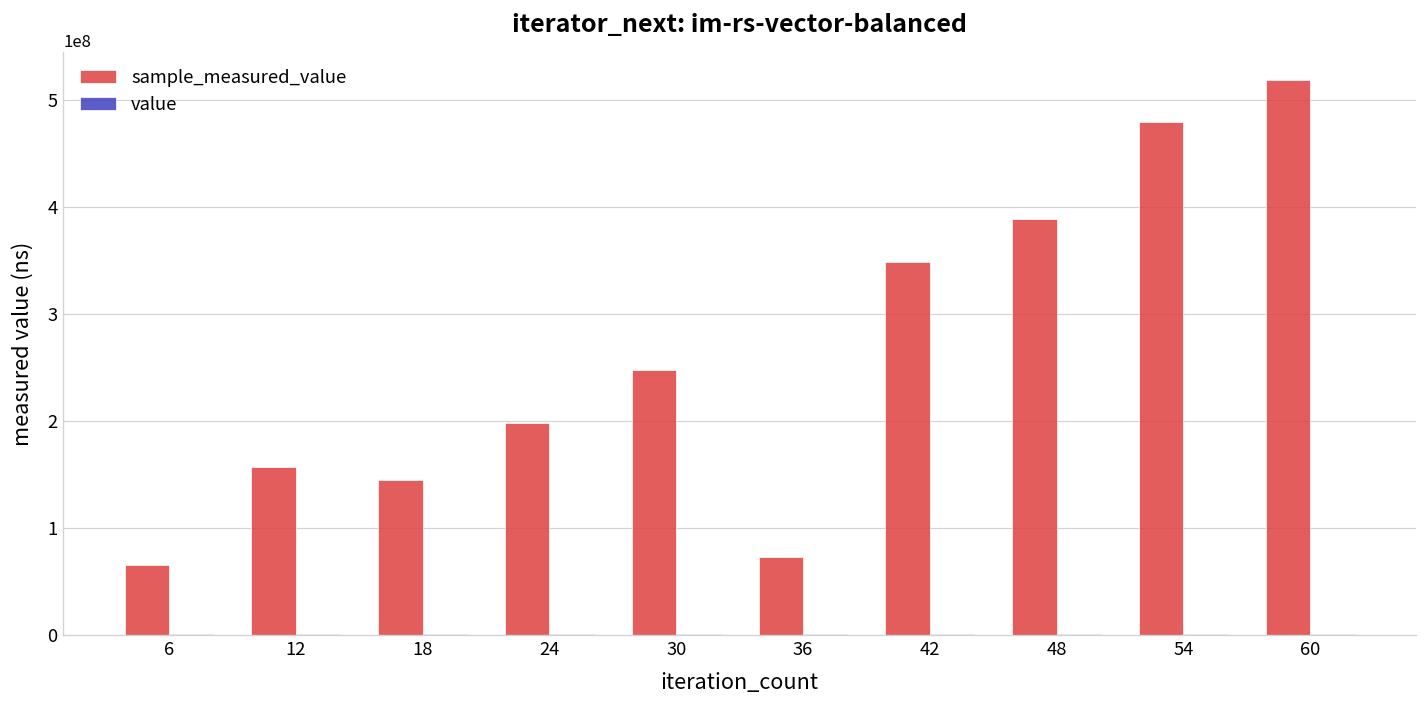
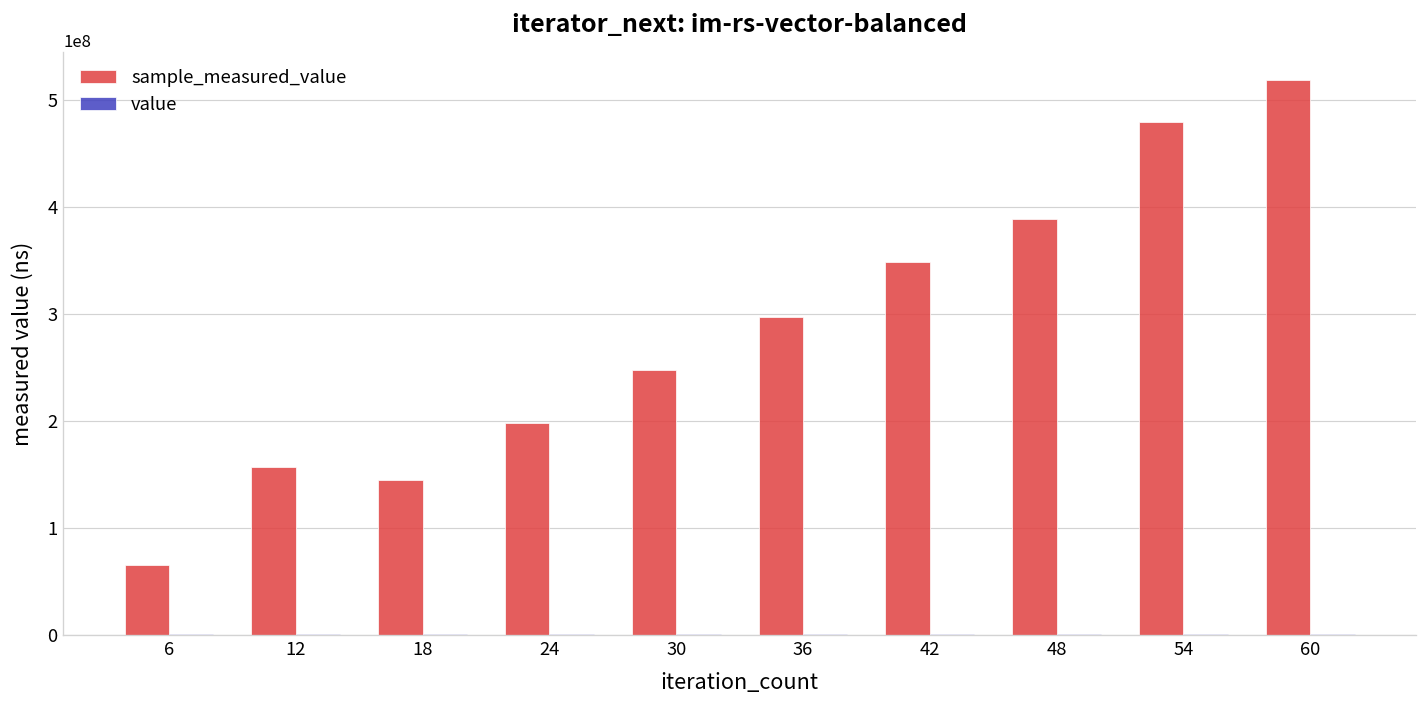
sample_measured_value, 36: 70000000 -> 300000000
